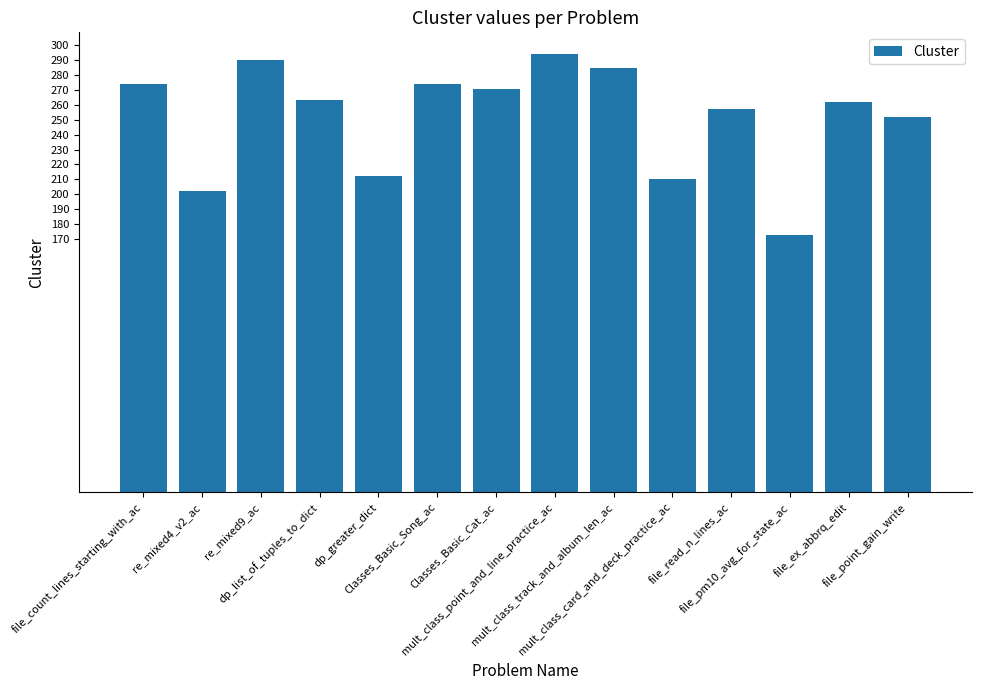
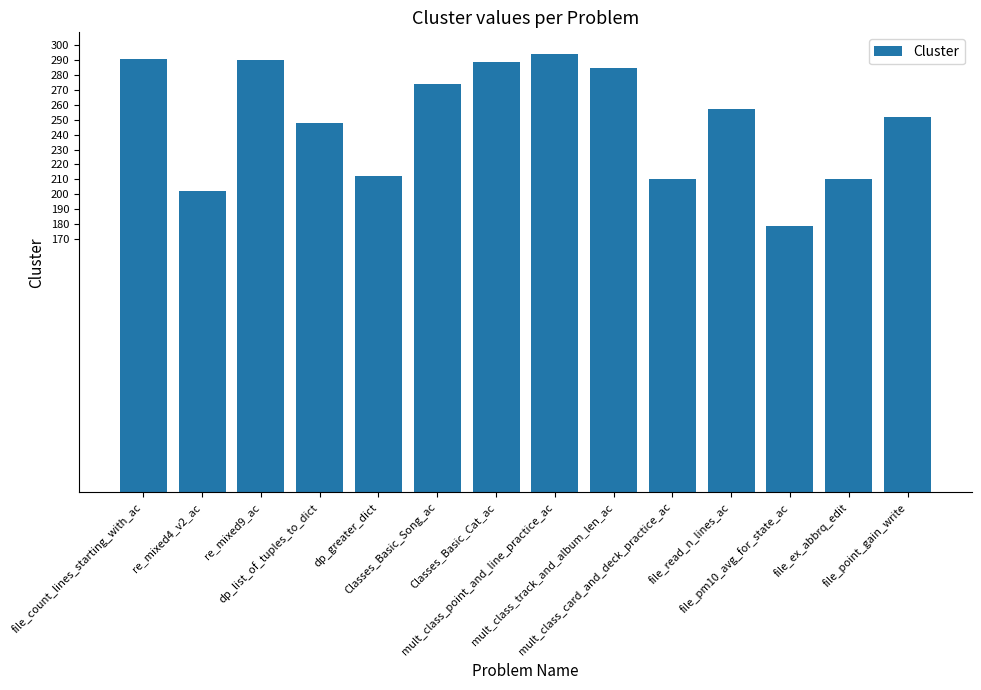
file_count_lines_starting_with_ac: 274 -> 291
dp_list_of_tuples_to_dict: 263 -> 248
Classes_Basic_Cat_ac: 271 -> 289
file_pm10_avg_for_state_ac: 173 -> 179
file_ex_abbrq_edit: 262 -> 210
